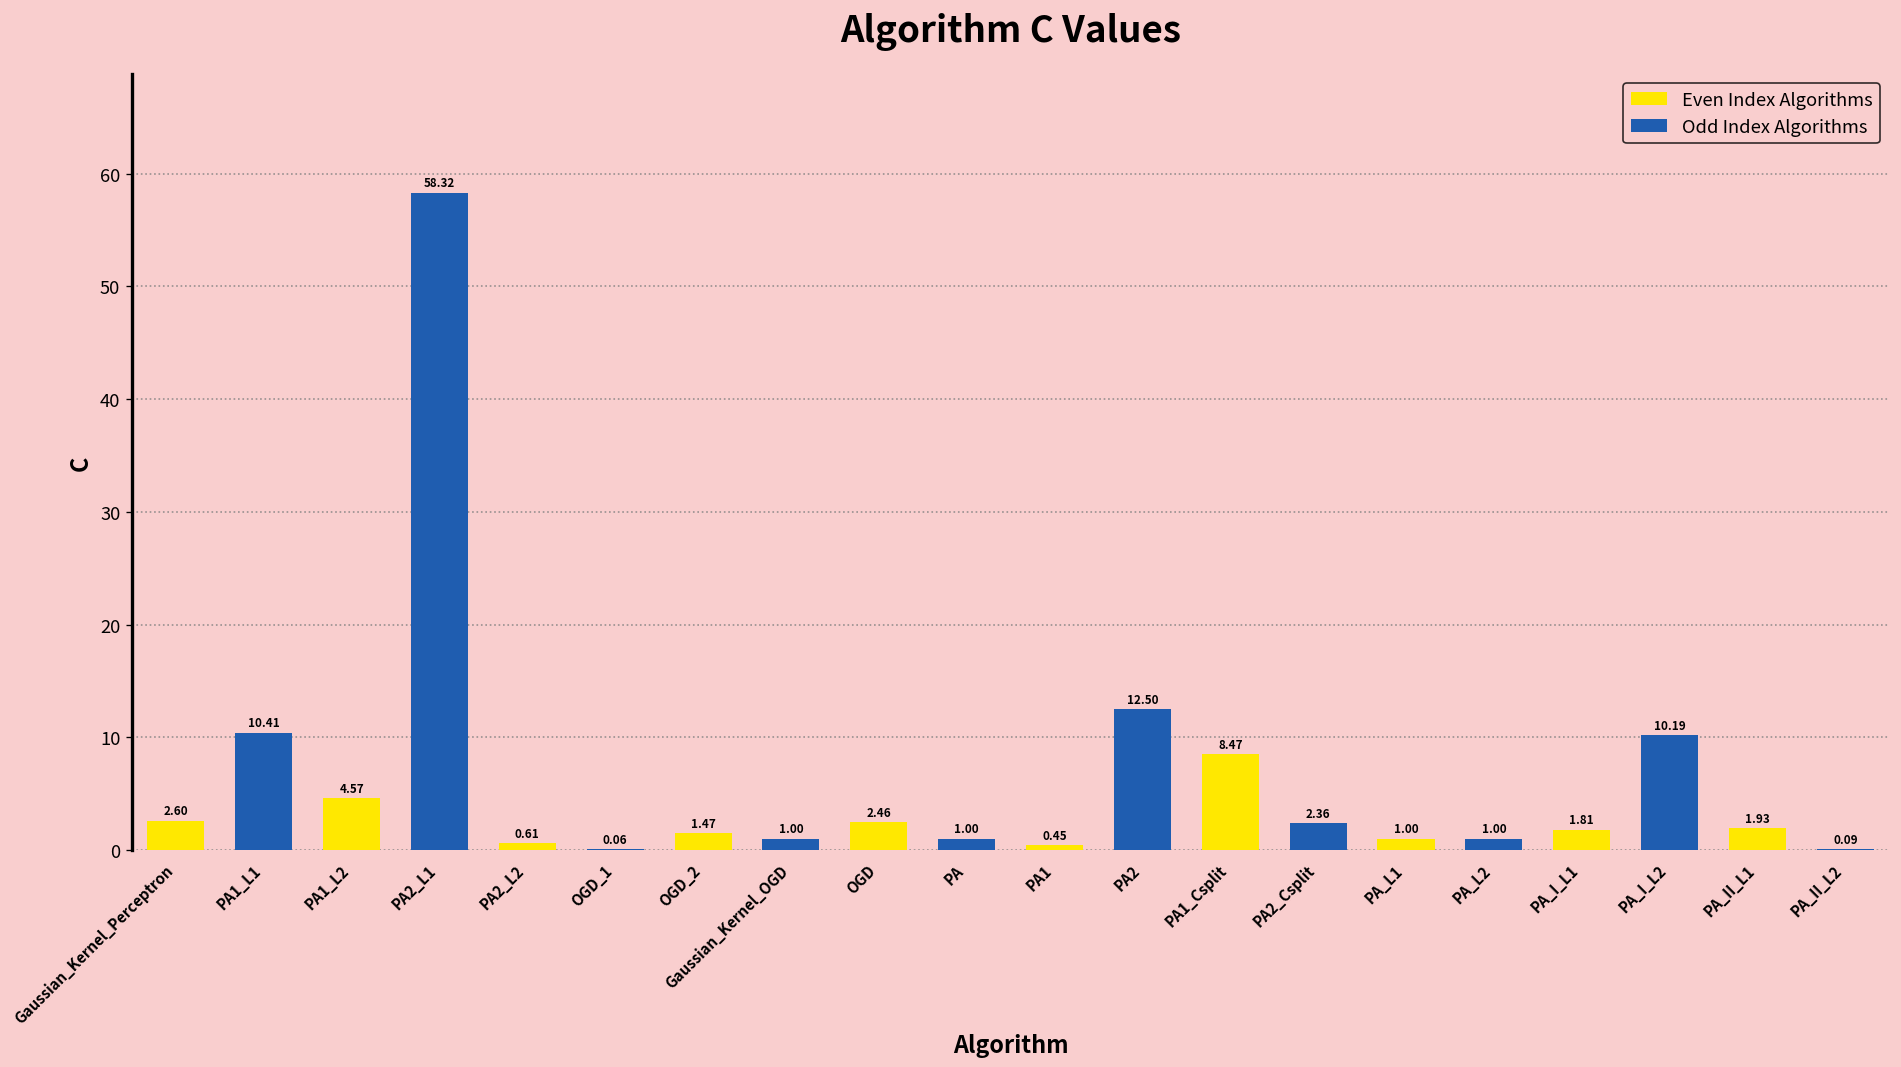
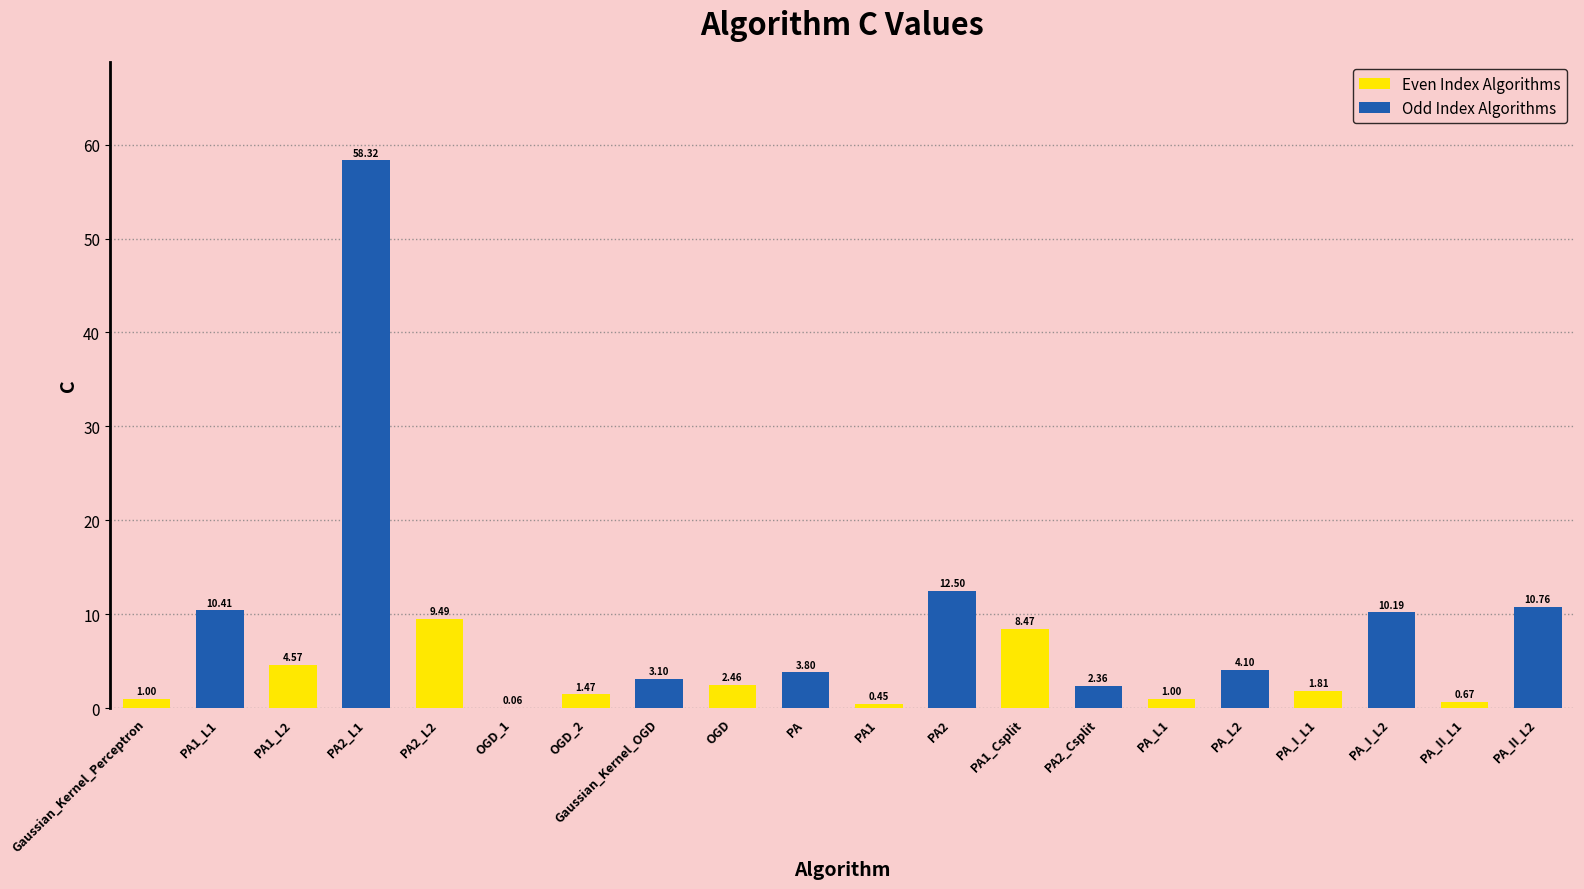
Gaussian_Kernel_Perceptron: 2.60 -> 1.00
PA2_L2: 0.61 -> 9.49
Gaussian_Kernel_OGD: 1.00 -> 3.10
PA: 1.00 -> 3.80
PA_L2: 1.00 -> 4.10
PA_II_L1: 1.93 -> 0.67
PA_II_L2: 0.09 -> 10.76
